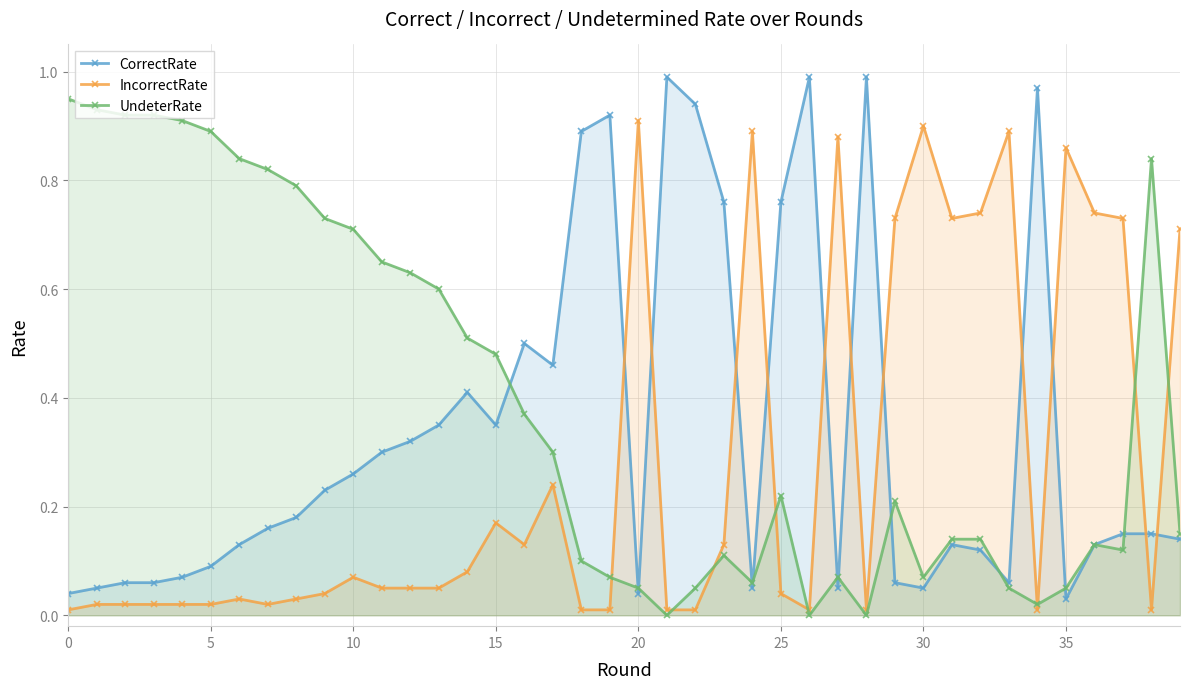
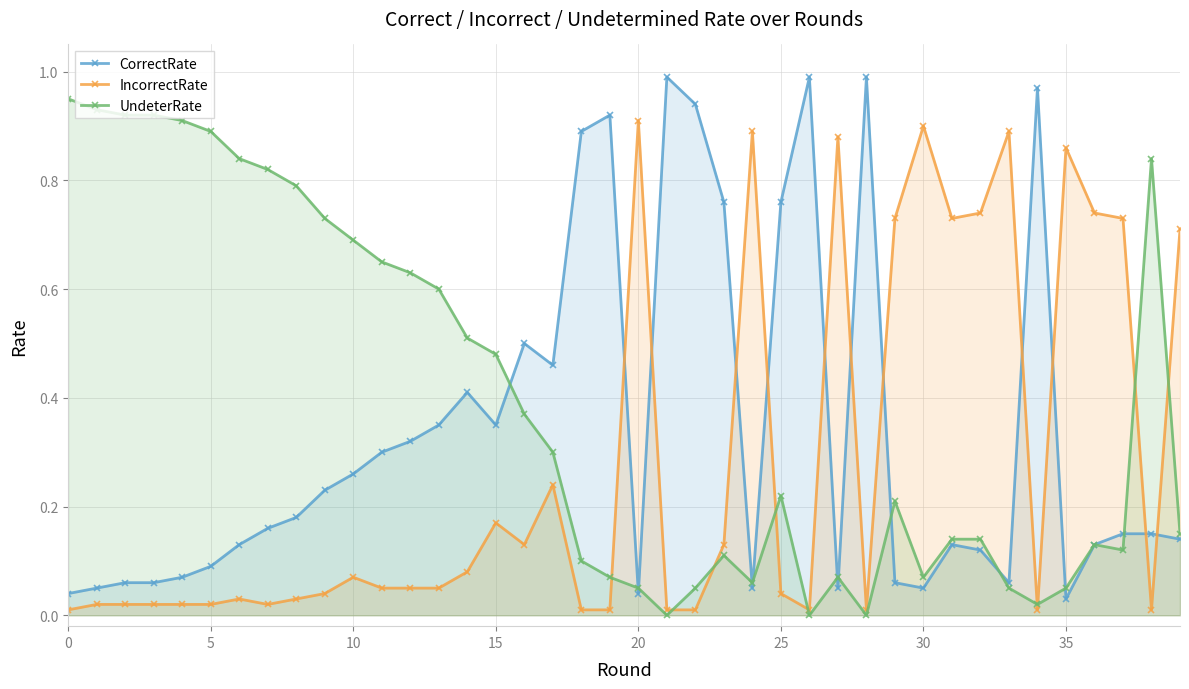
UndeterRate, 10: 0.71 -> 0.69
